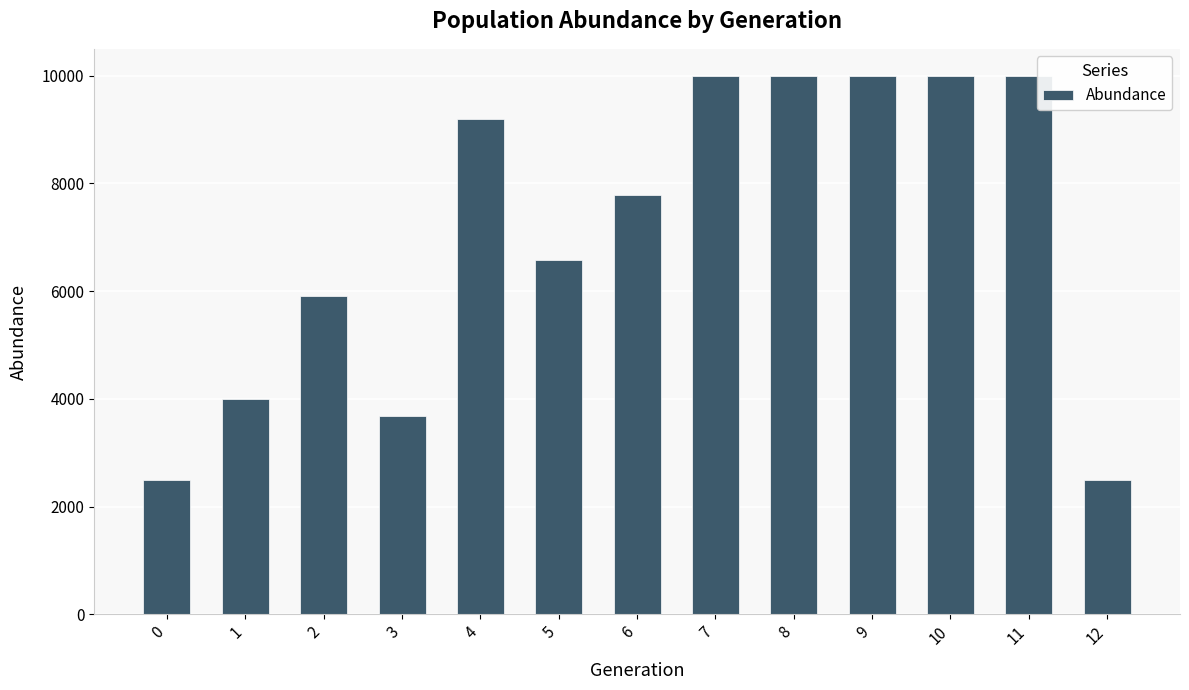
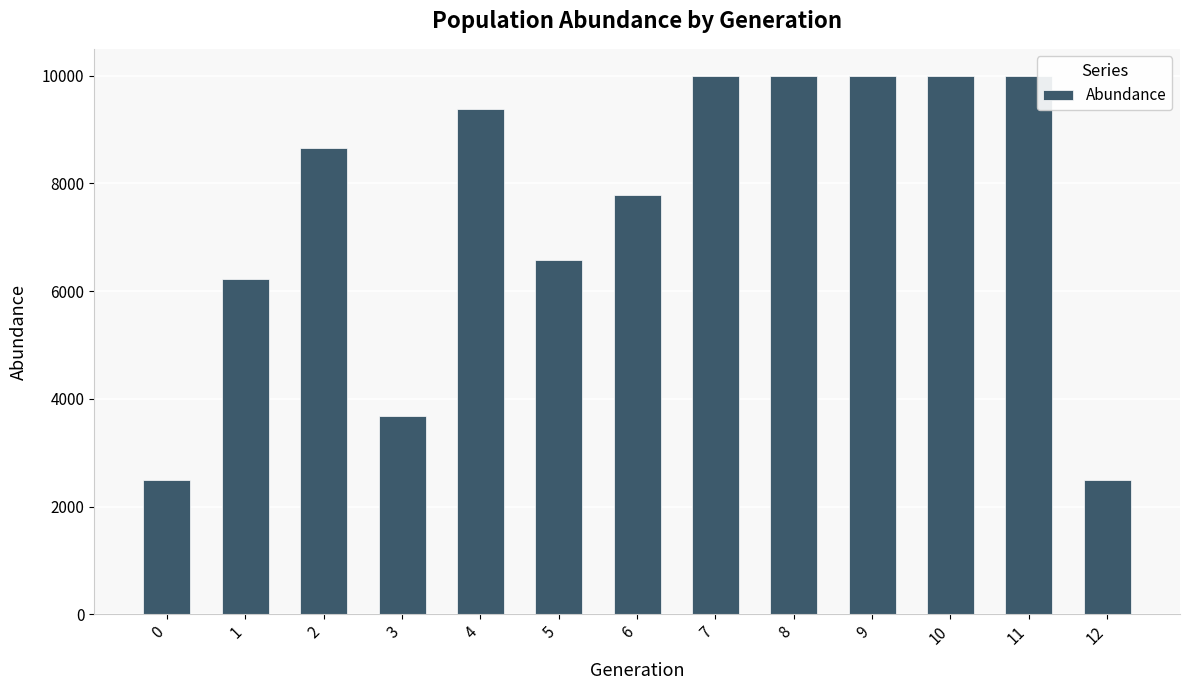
1: 4000 -> 6200
2: 5900 -> 8700
4: 9200 -> 9400
